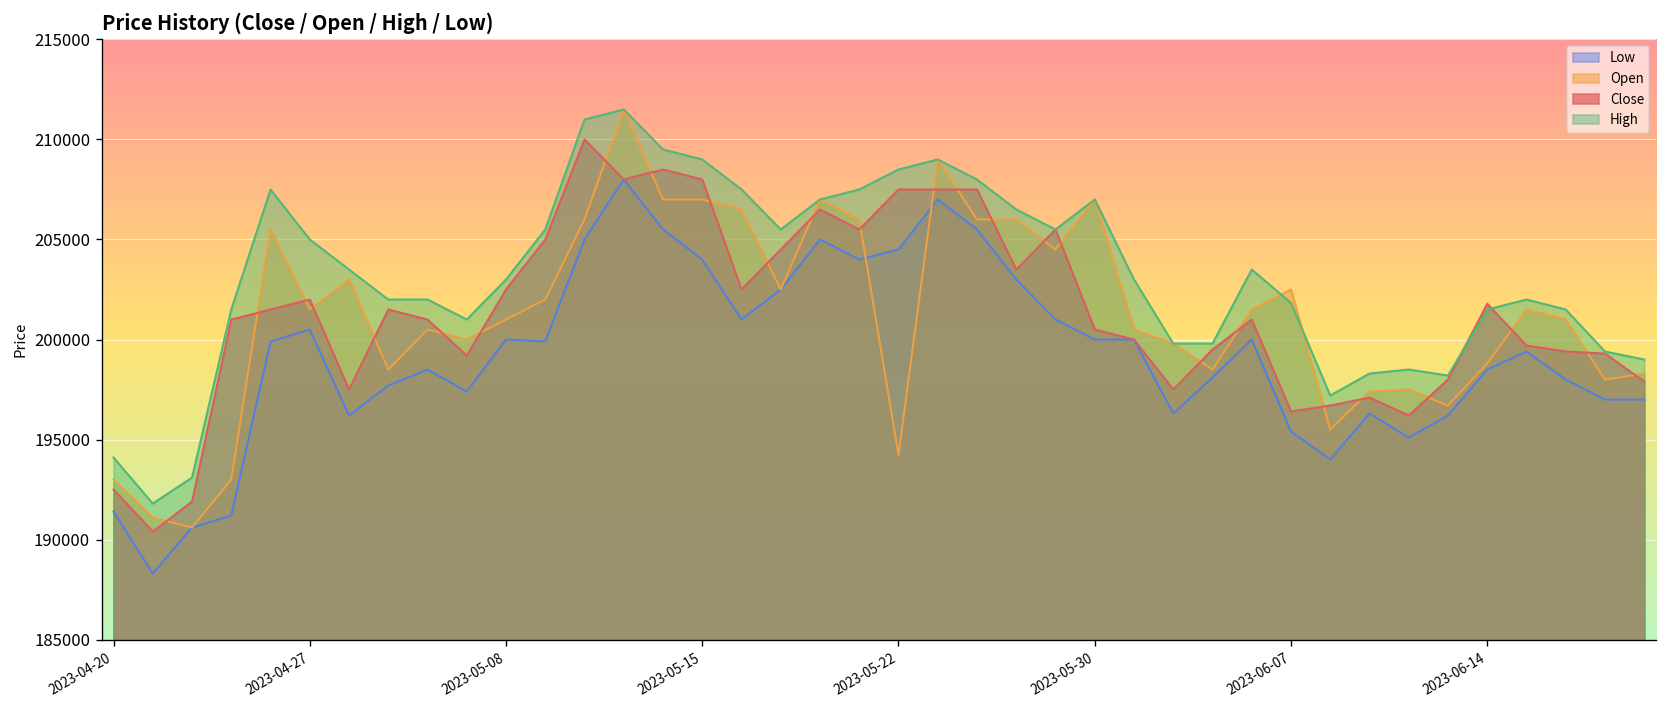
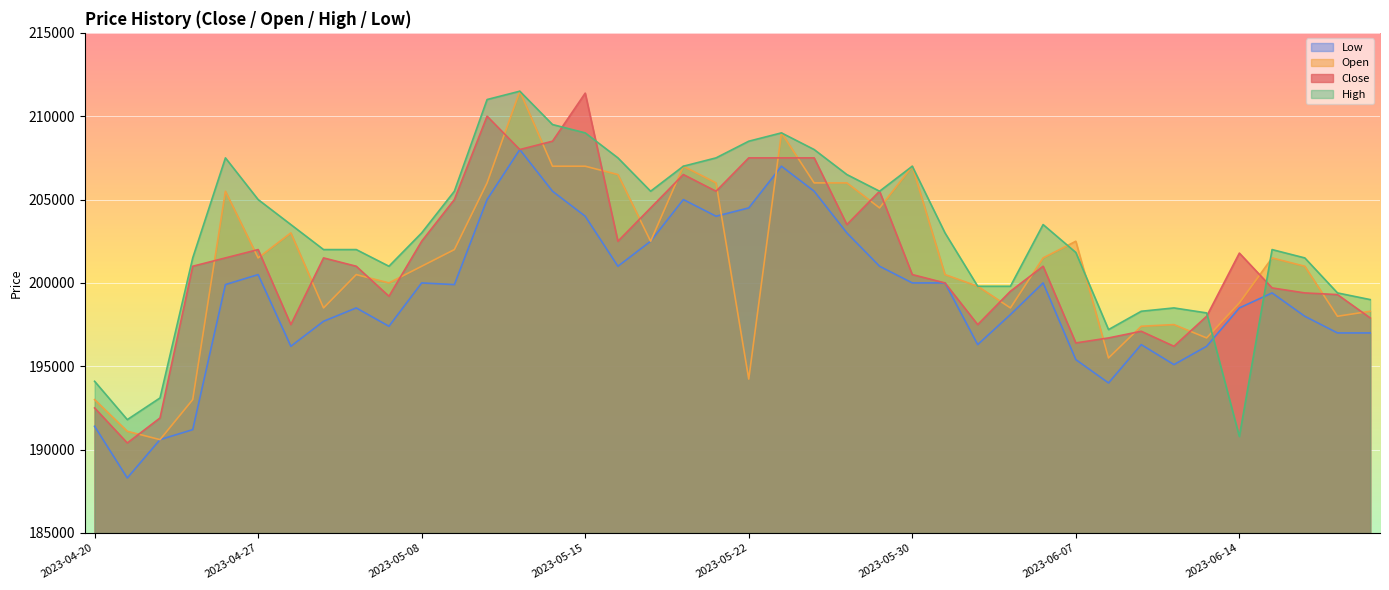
Close, 2023-05-15: 208000 -> 211400
High, 2023-06-14: 201500 -> 190800
